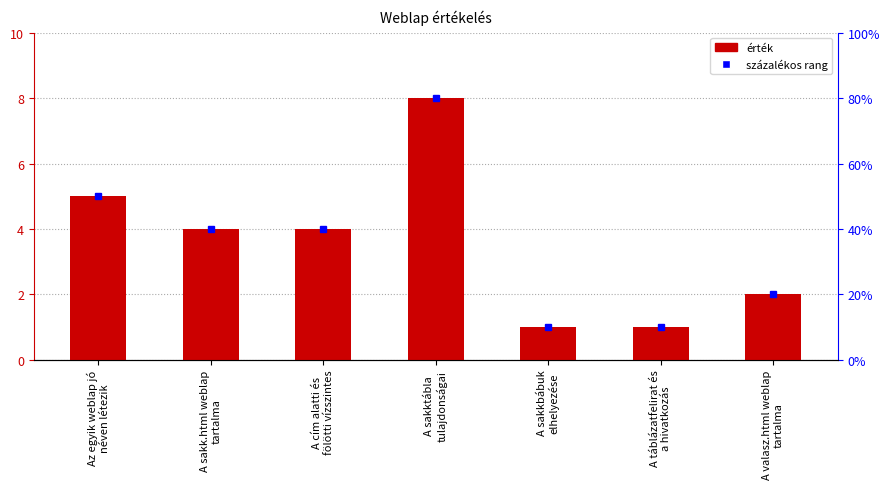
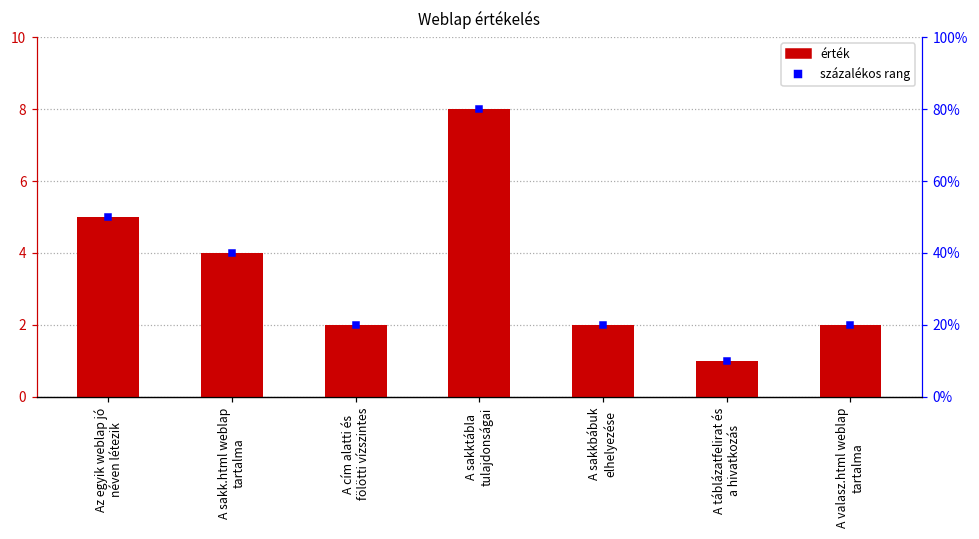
érték, A cím alatti és fölötti vízszintes: 4 -> 2
érték, A sakkbábuk elhelyezése: 1 -> 2
